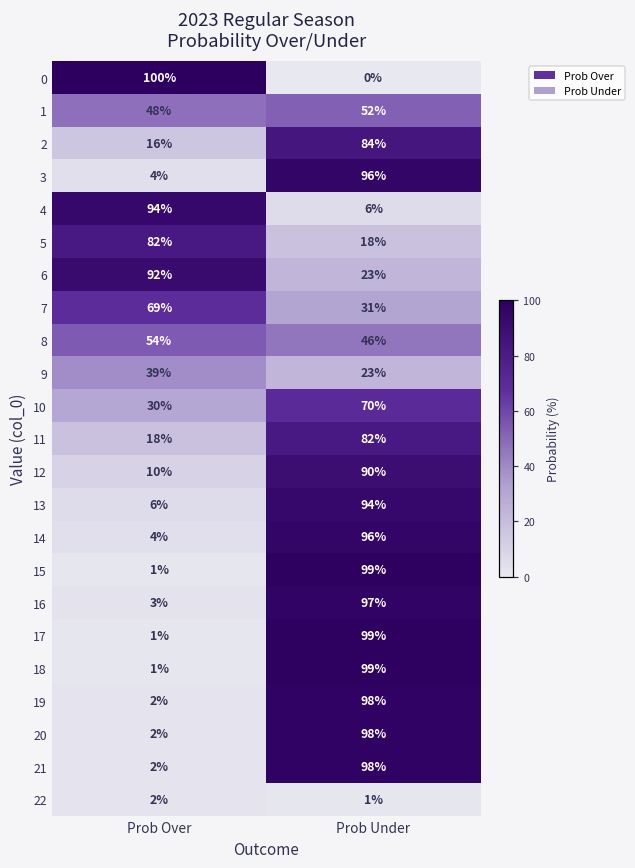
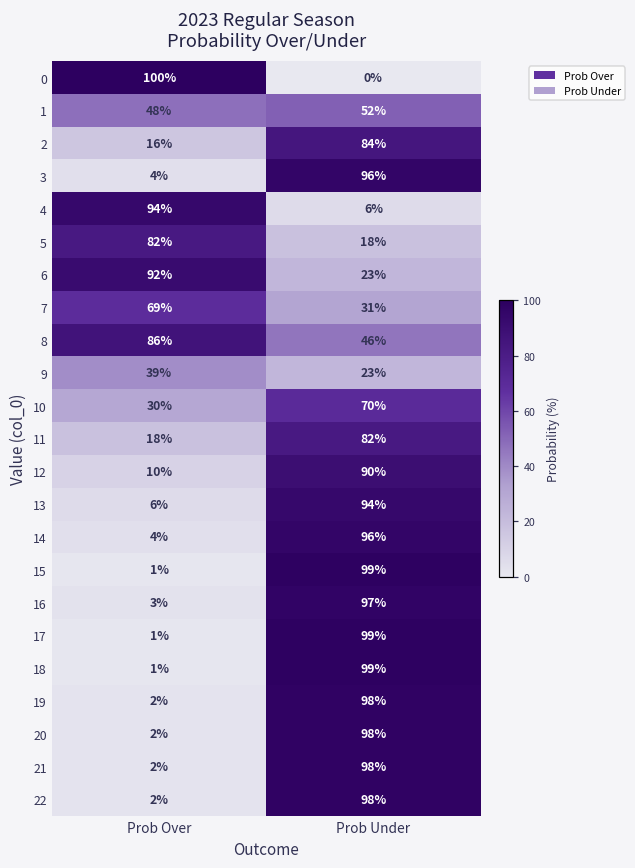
8, Prob Over: 54% -> 86%
22, Prob Under: 1% -> 98%
